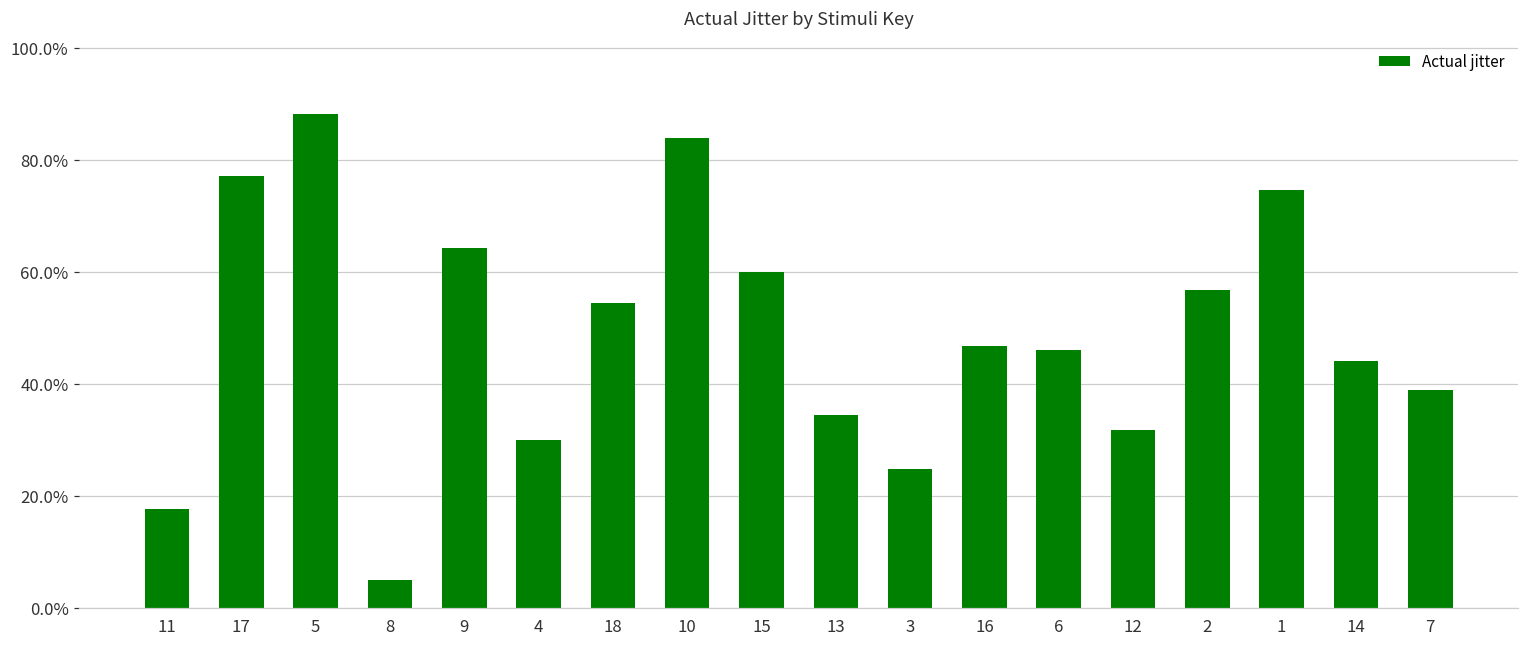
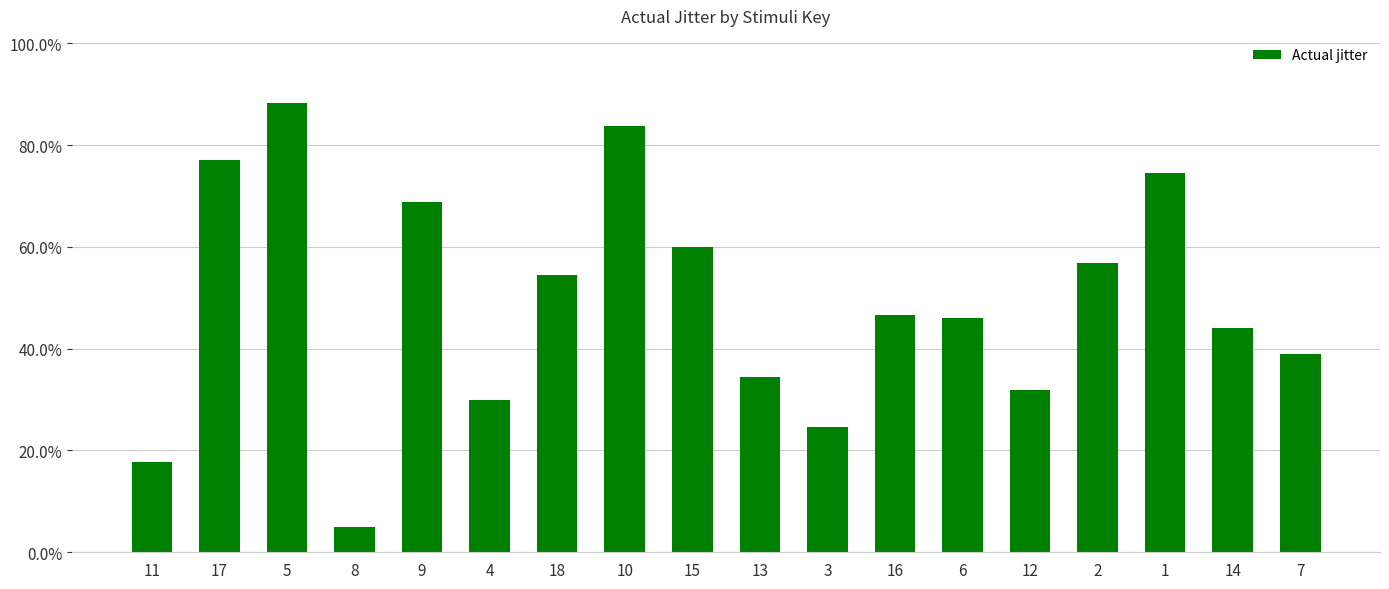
9: 64% -> 69%
